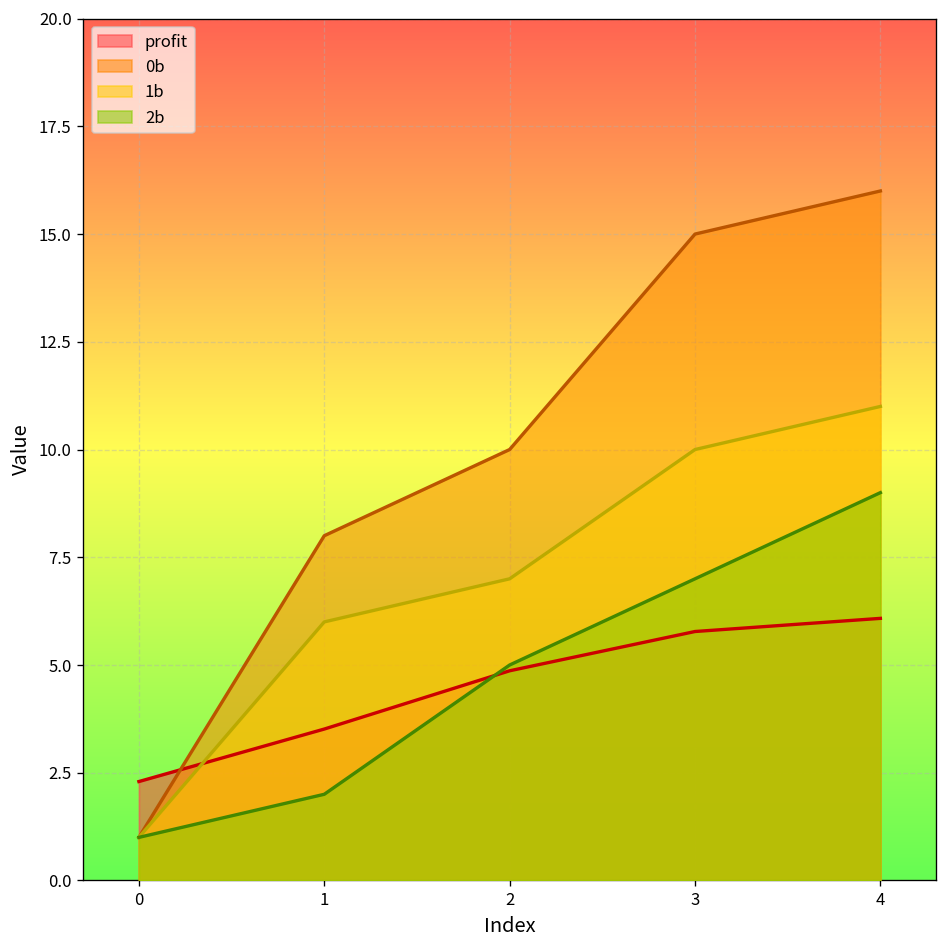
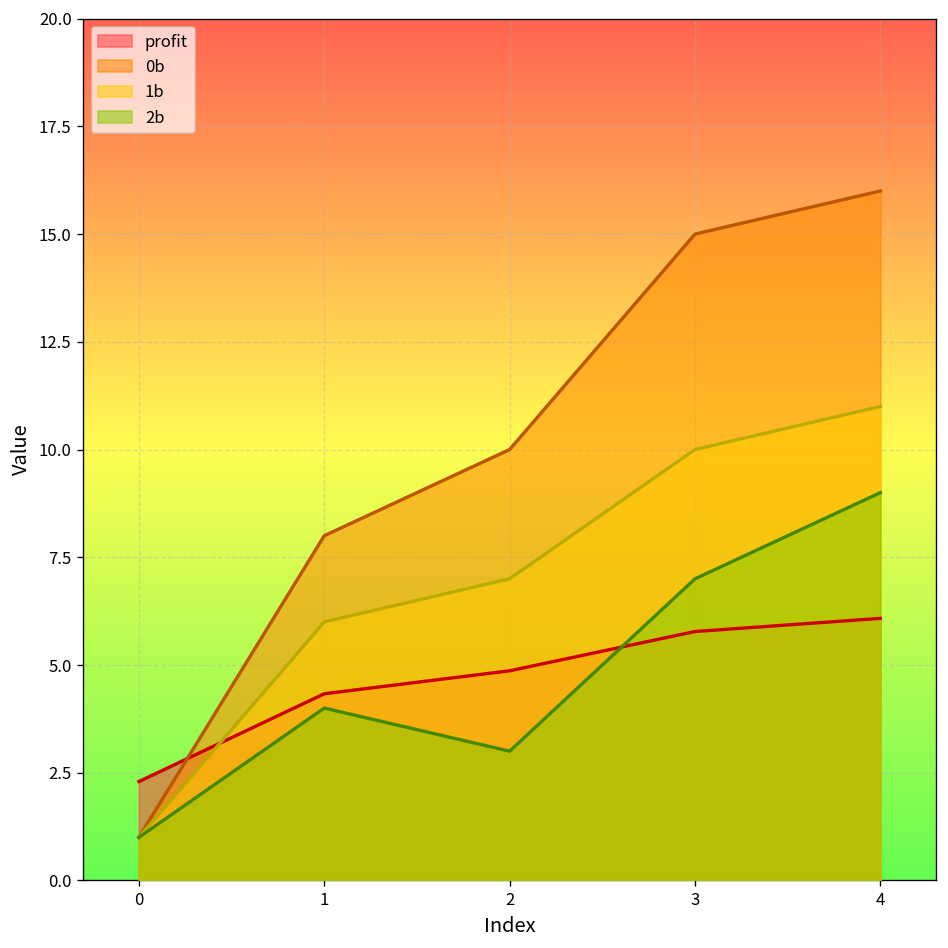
profit, 1: 3.5 -> 4.3
2b, 1: 2 -> 4
2b, 2: 5 -> 3
